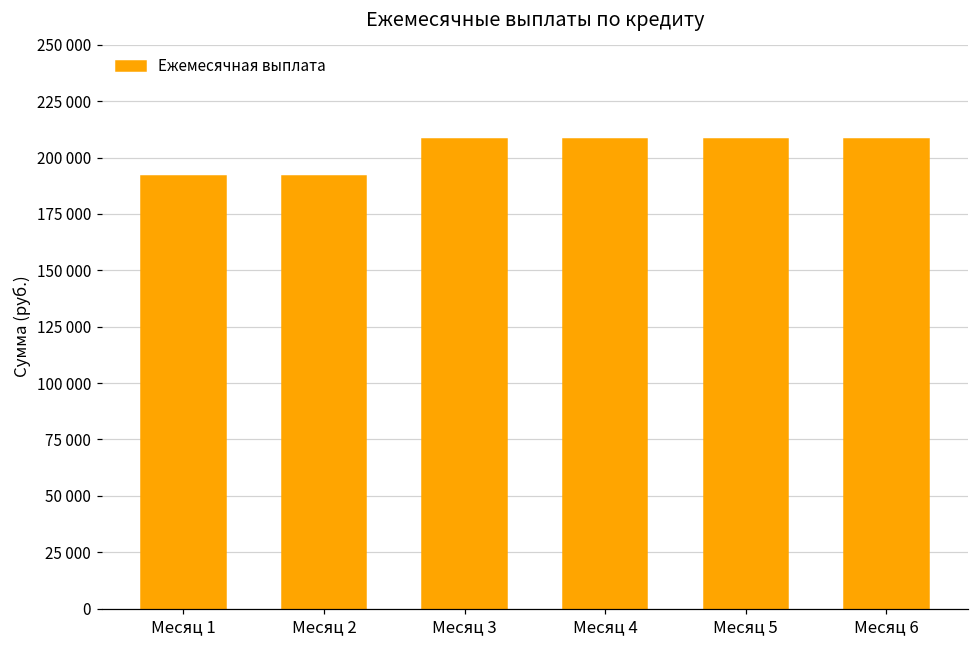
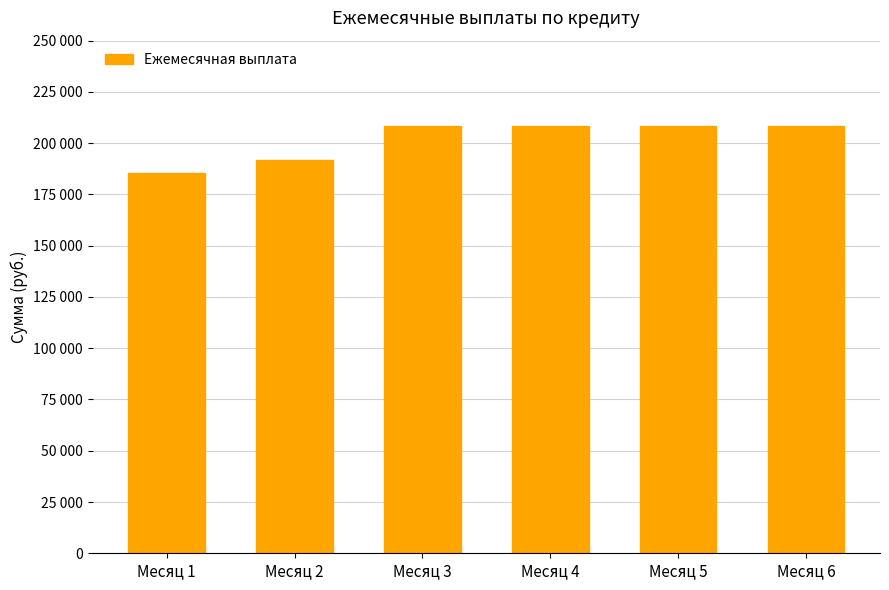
Месяц 1: 192000 -> 185000
